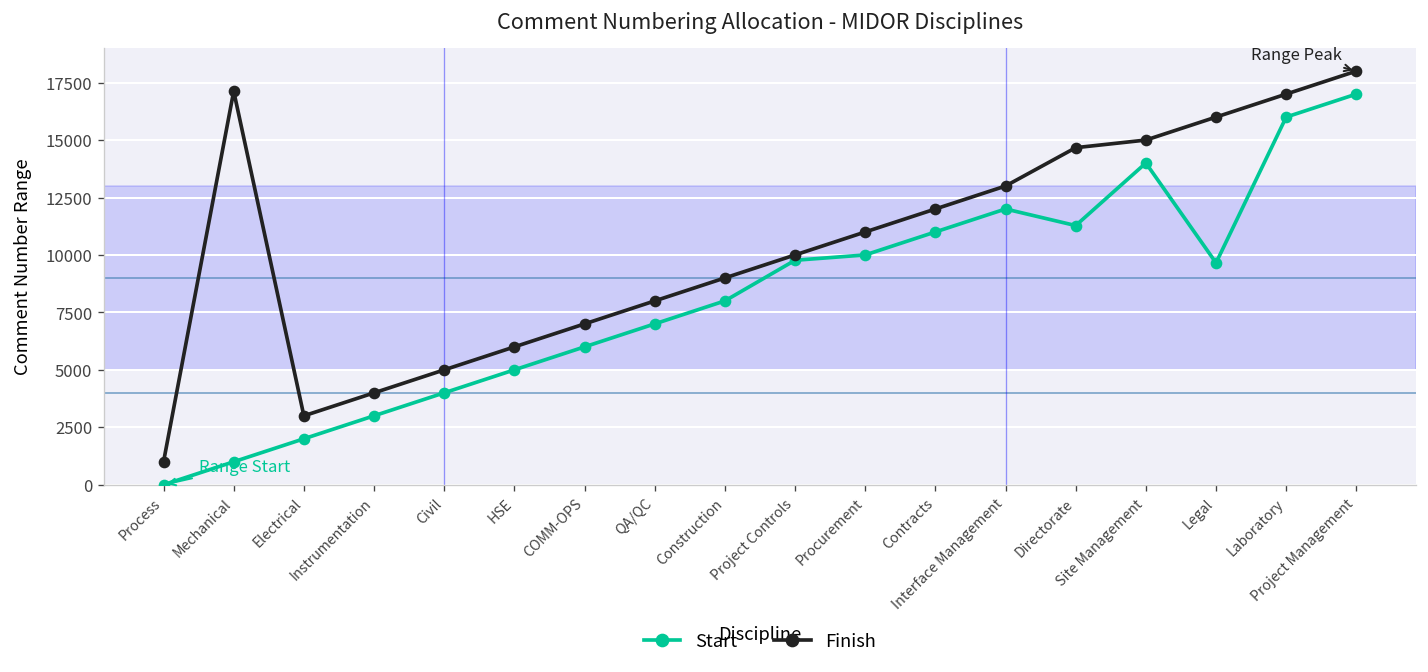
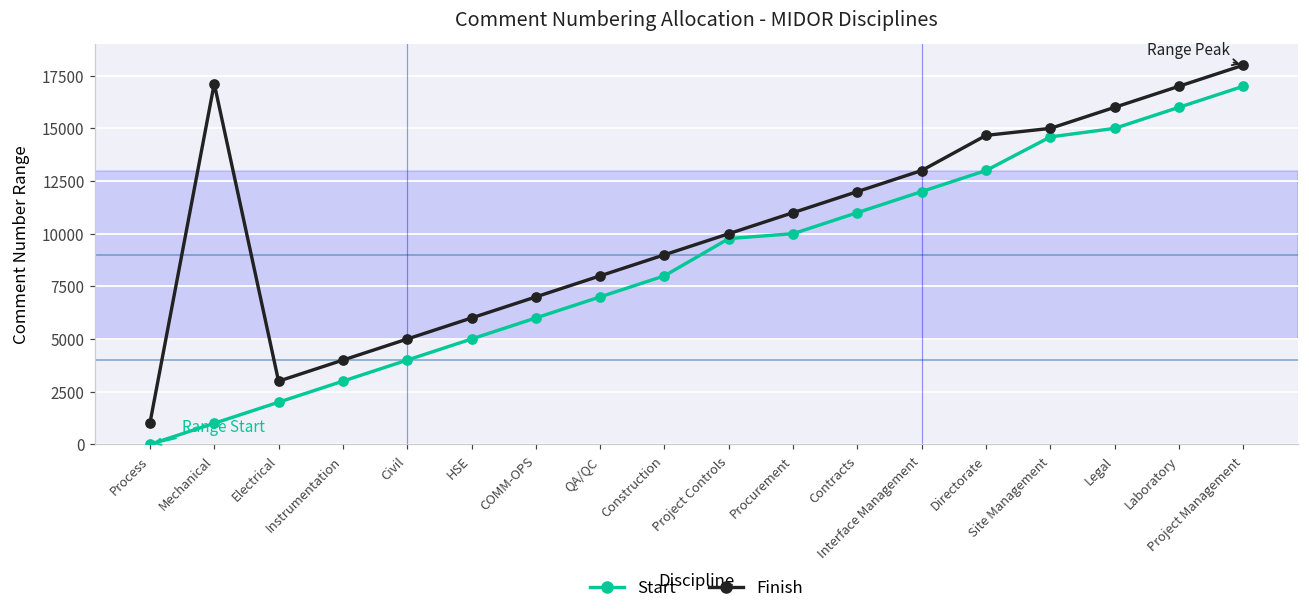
Start, Directorate: 11300 -> 13000
Start, Site Management: 14000 -> 14600
Start, Legal: 9700 -> 15000
